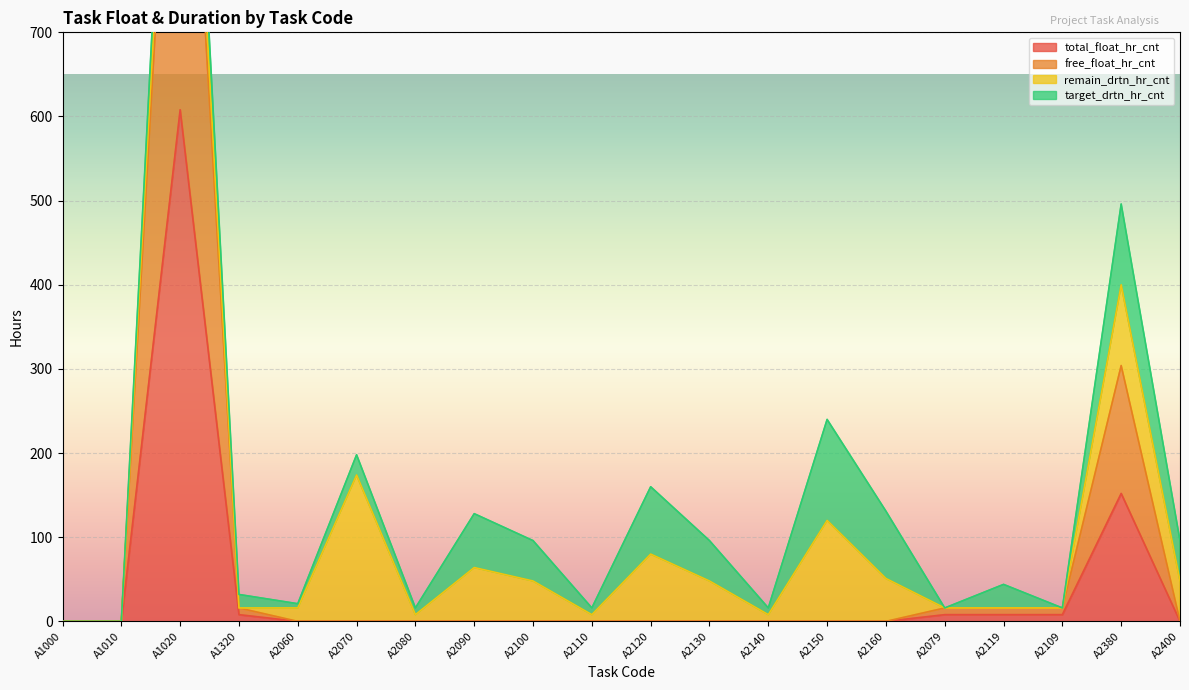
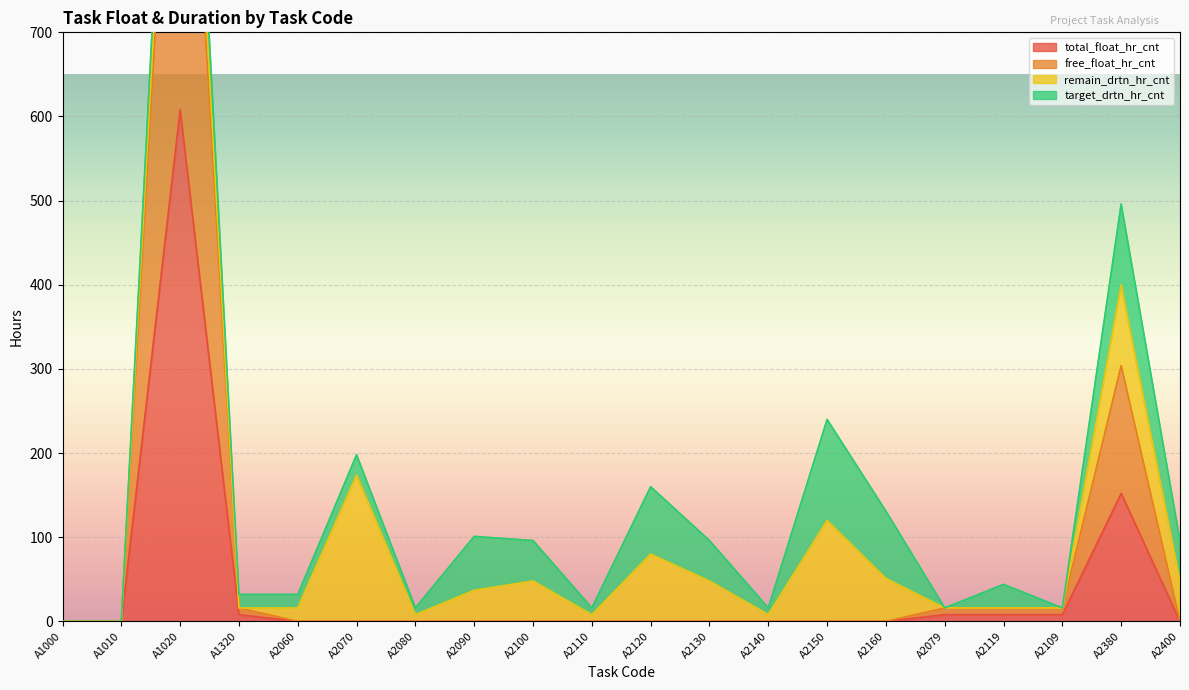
target_drtn_hr_cnt, A2060: 10 -> 20
remain_drtn_hr_cnt, A2090: 60 -> 40
